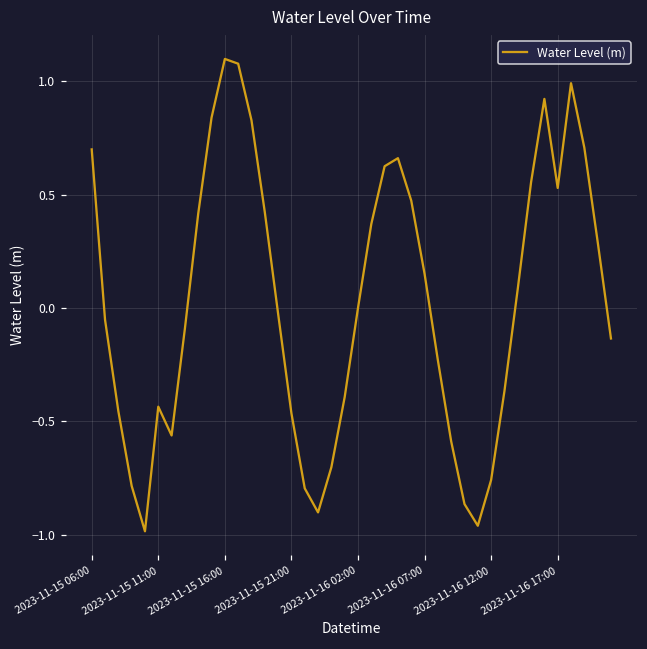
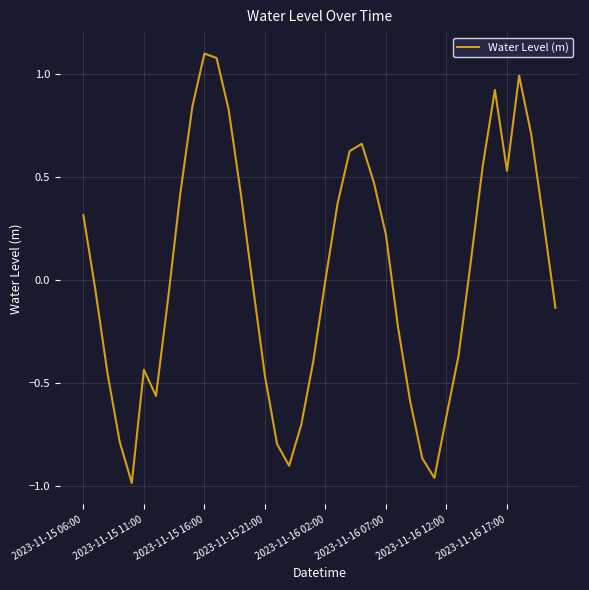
2023-11-15 06:00: 0.70 -> 0.31
2023-11-16 07:00: 0.15 -> 0.22
2023-11-16 12:00: -0.76 -> -0.66
